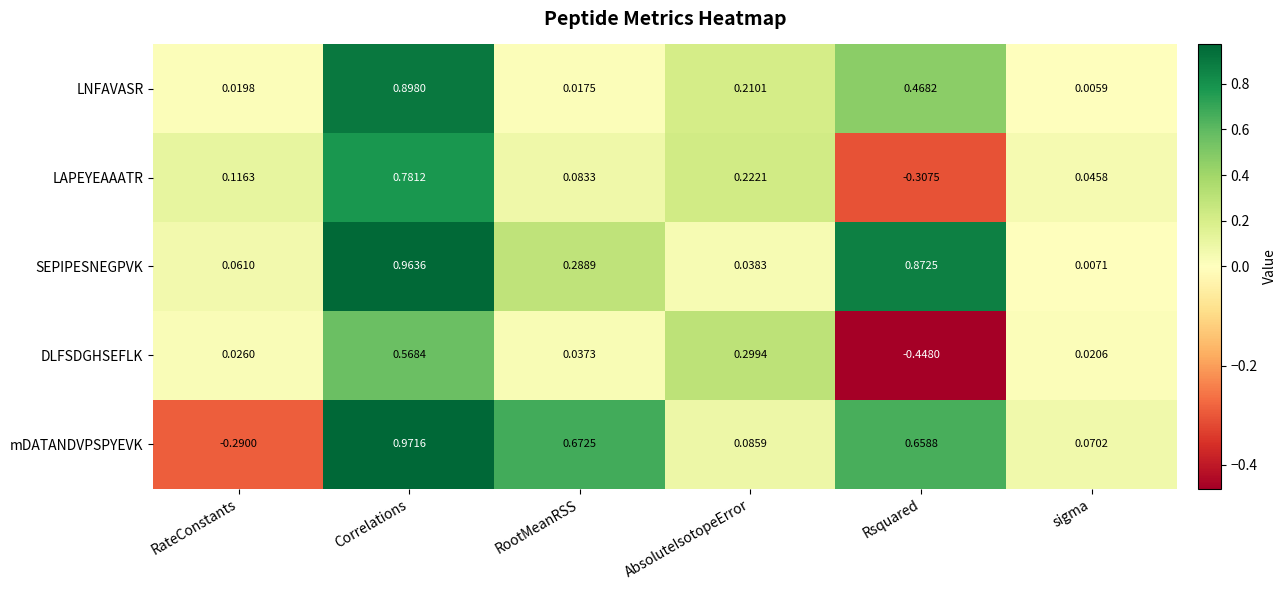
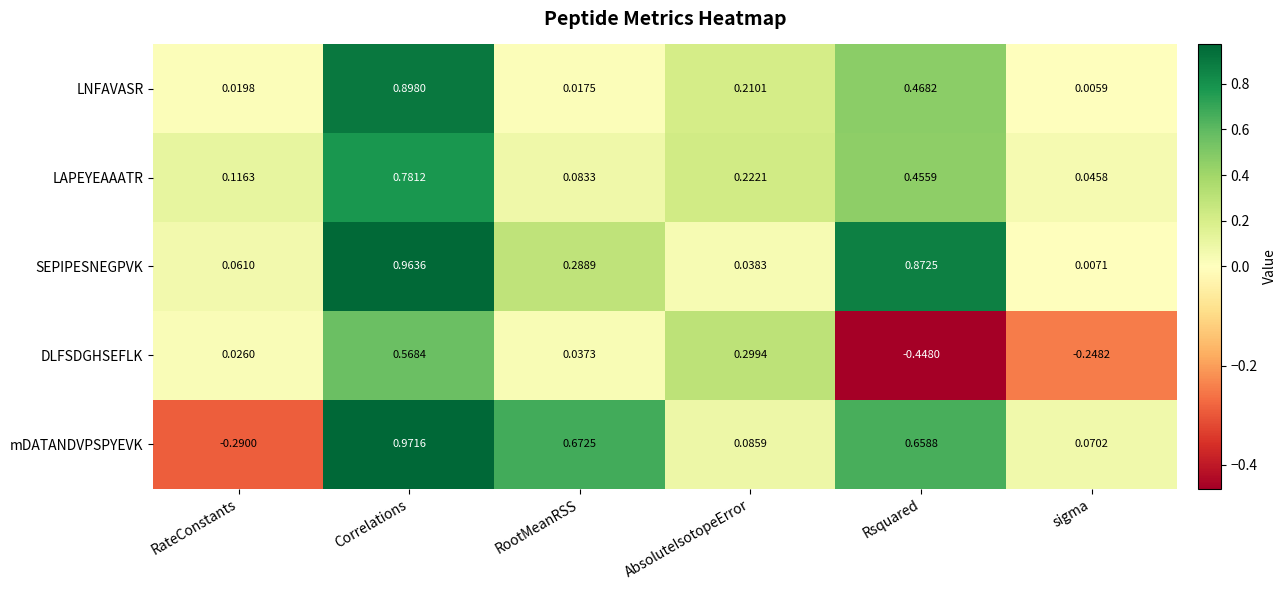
LAPEYEAAATR, Rsquared: -0.3075 -> 0.4559
DLFSDGHSEFLK, sigma: 0.0206 -> -0.2482
